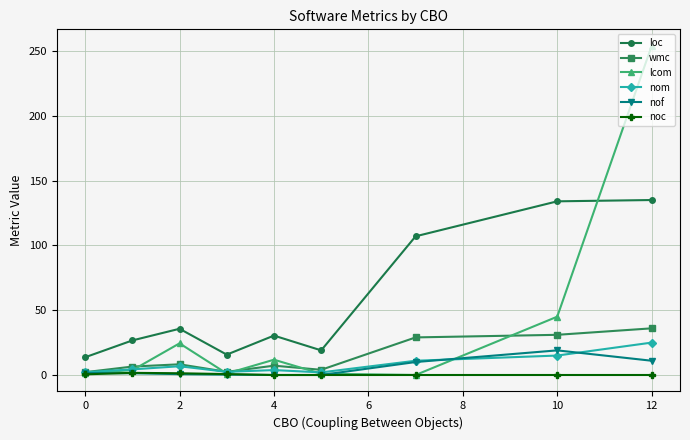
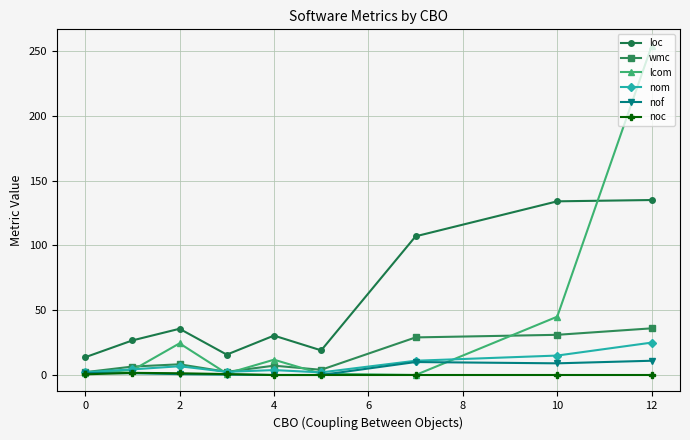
nof, 10: 19 -> 9
